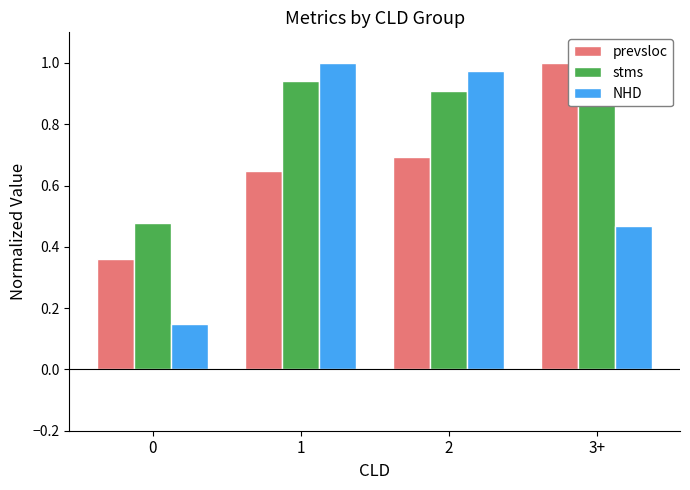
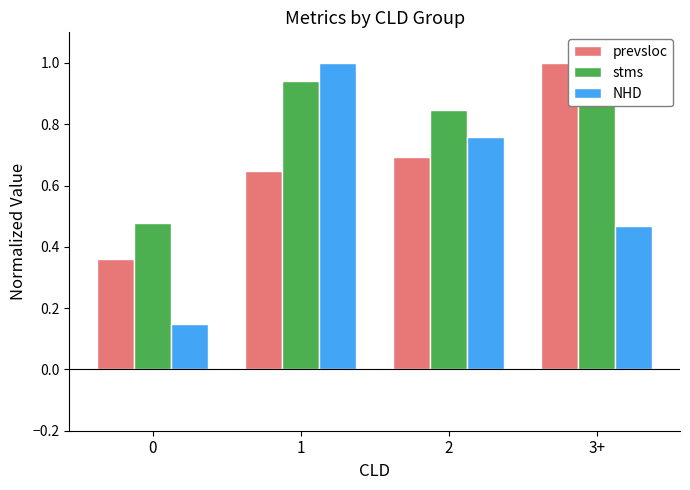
stms, 2: 0.91 -> 0.85
NHD, 2: 0.97 -> 0.76
